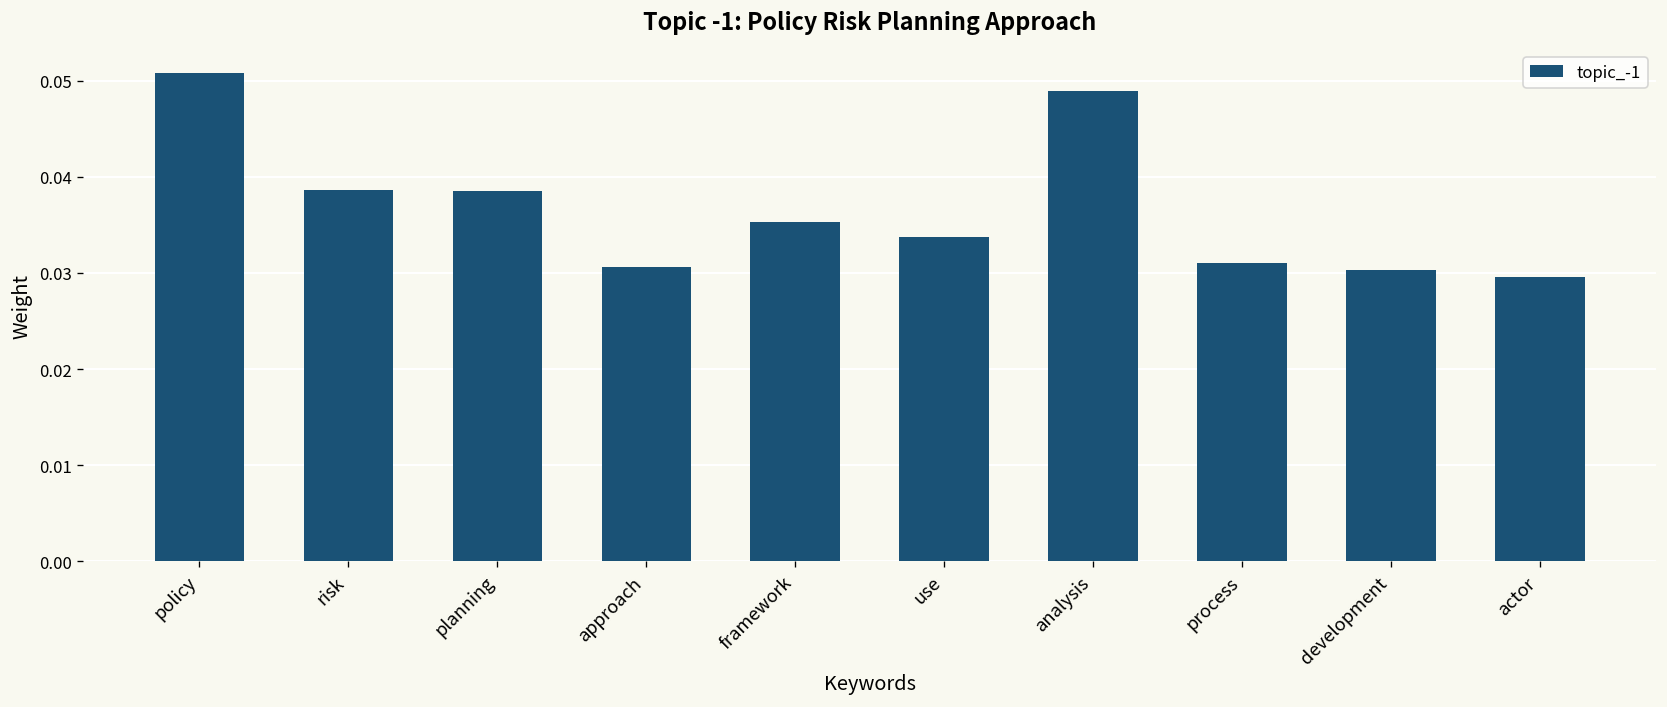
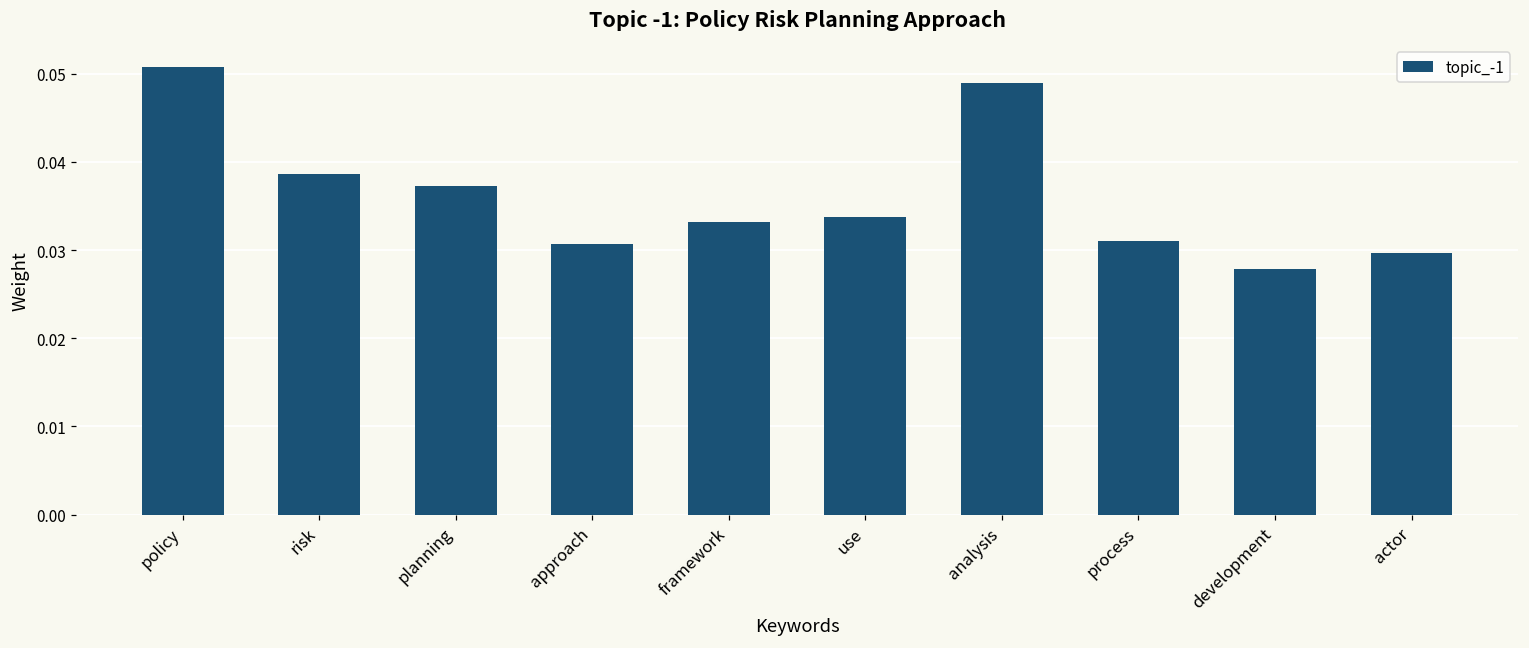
planning: 0.038 -> 0.037
framework: 0.035 -> 0.033
development: 0.030 -> 0.028
